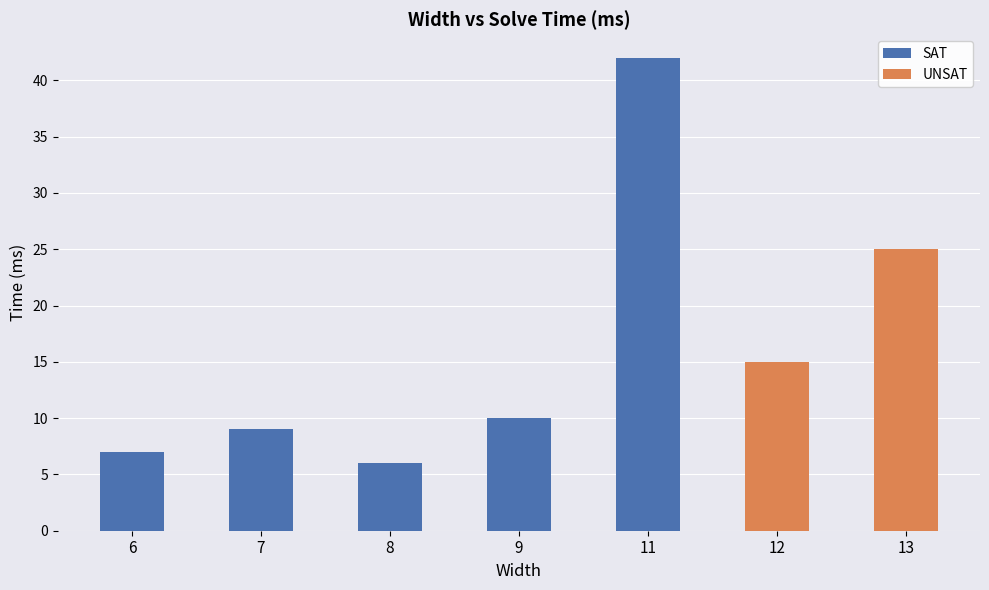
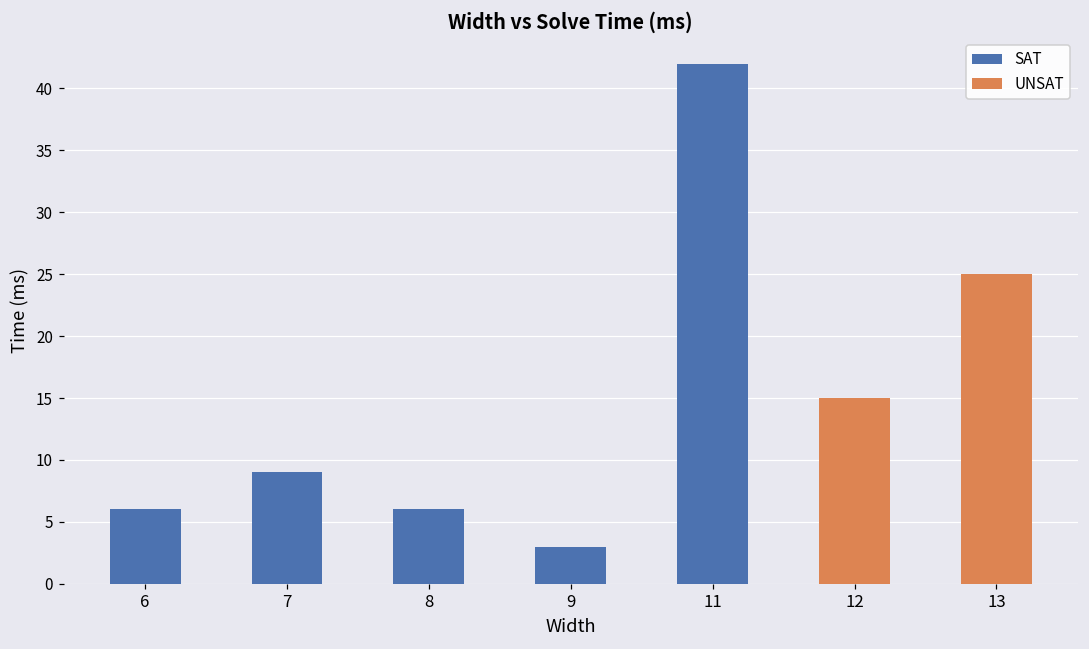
SAT, 6: 7 -> 6
SAT, 9: 10 -> 3
